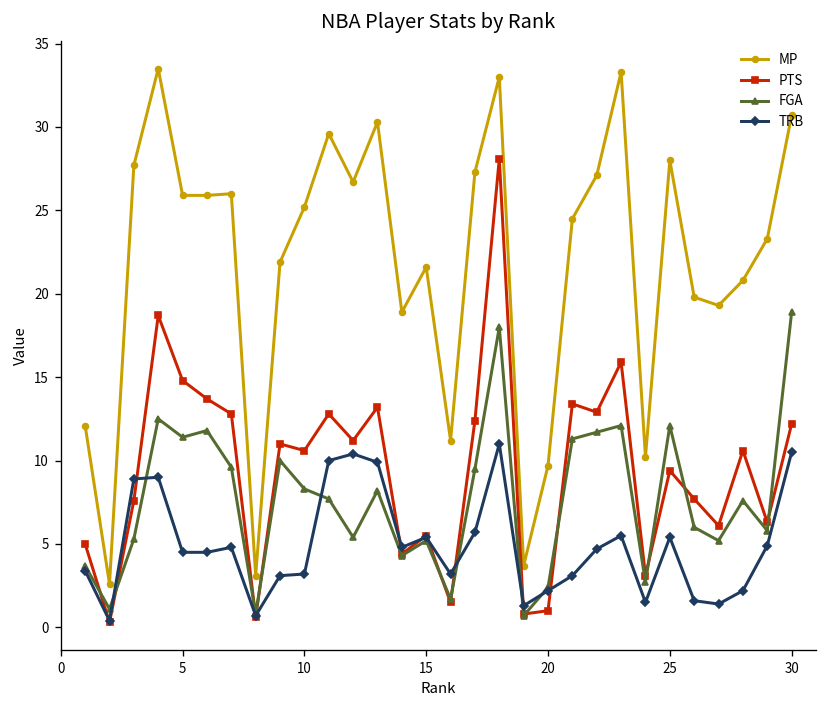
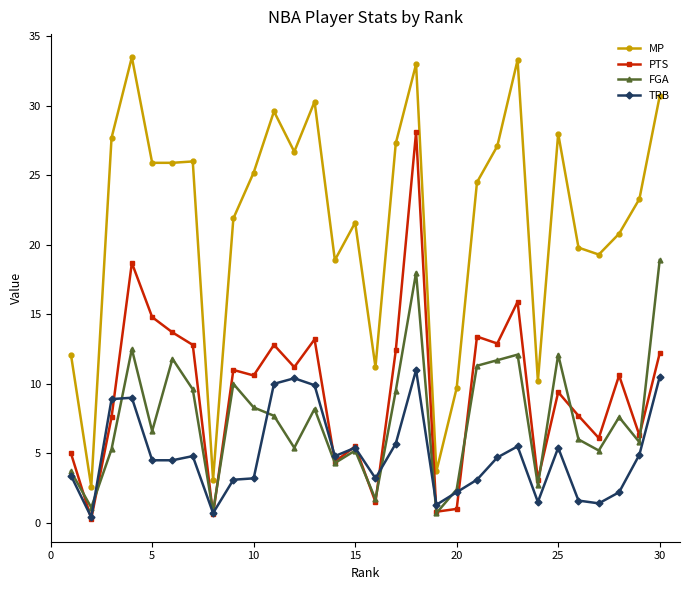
FGA, 5: 11.4 -> 6.6
